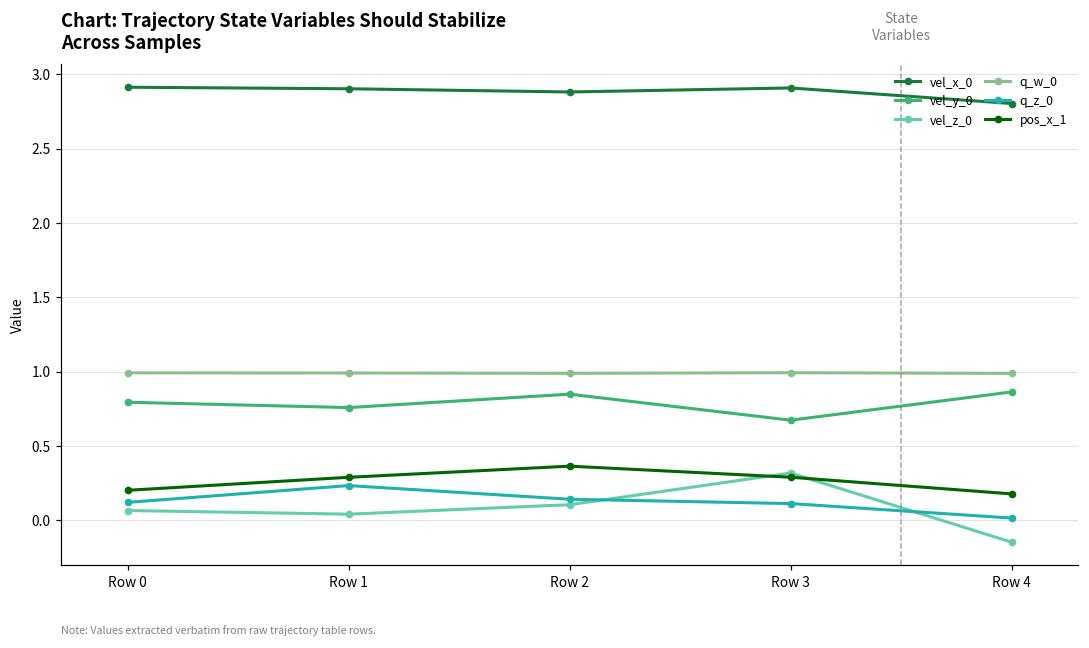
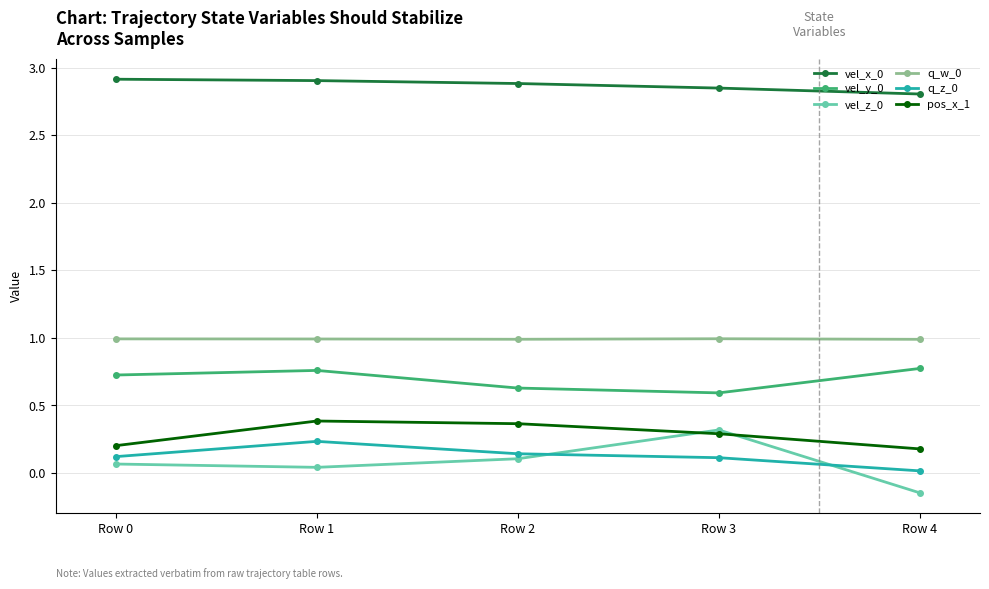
vel_y_0, Row 0: 0.80 -> 0.73
pos_x_1, Row 1: 0.29 -> 0.39
vel_y_0, Row 2: 0.85 -> 0.63
vel_x_0, Row 3: 2.91 -> 2.85
vel_y_0, Row 3: 0.67 -> 0.59
vel_y_0, Row 4: 0.86 -> 0.77
